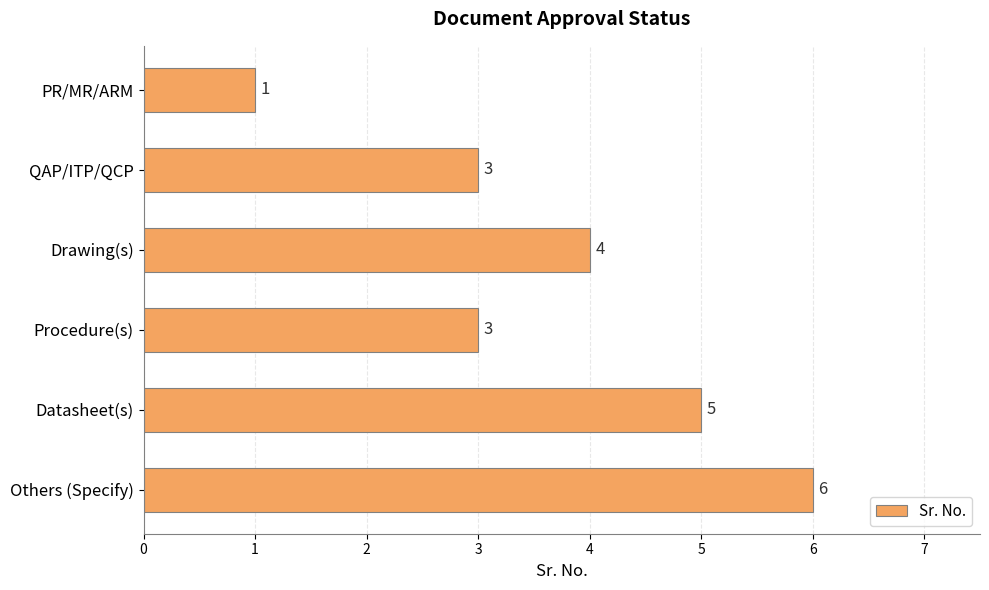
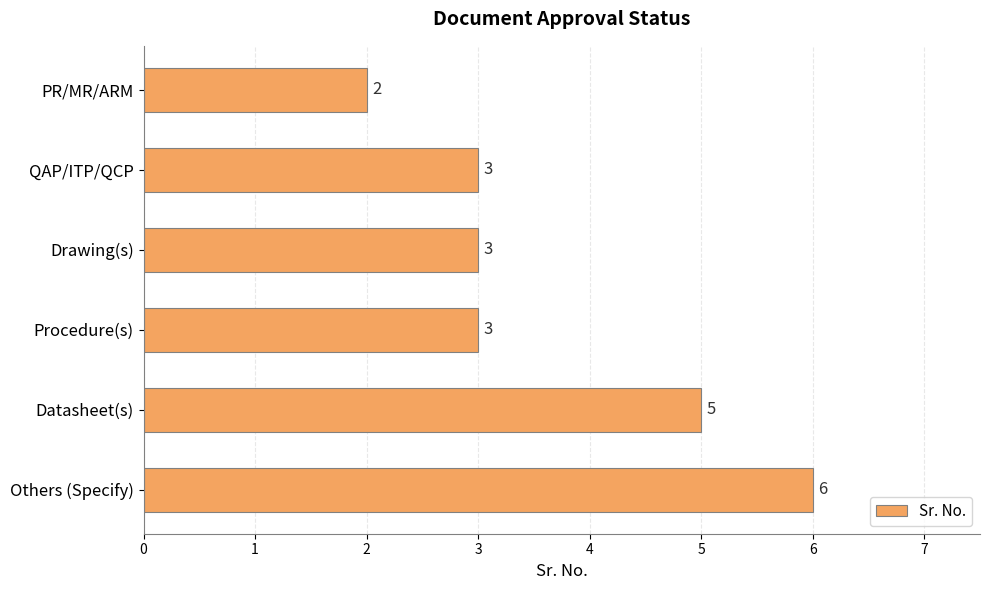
PR/MR/ARM: 1 -> 2
Drawing(s): 4 -> 3
